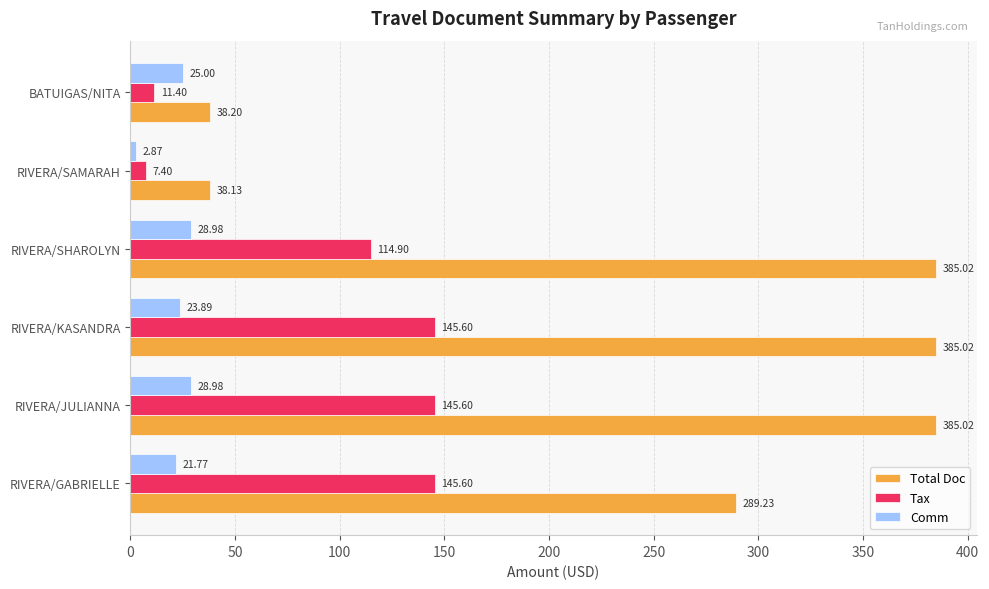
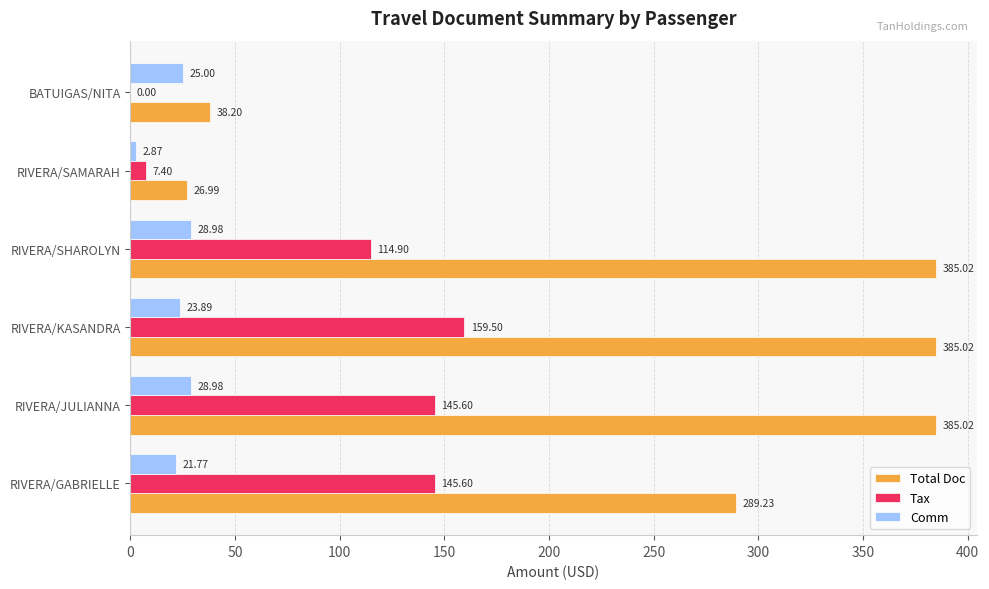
Tax, BATUIGAS/NITA: 11.40 -> 0.00
Total Doc, RIVERA/SAMARAH: 38.13 -> 26.99
Tax, RIVERA/KASANDRA: 145.60 -> 159.50
